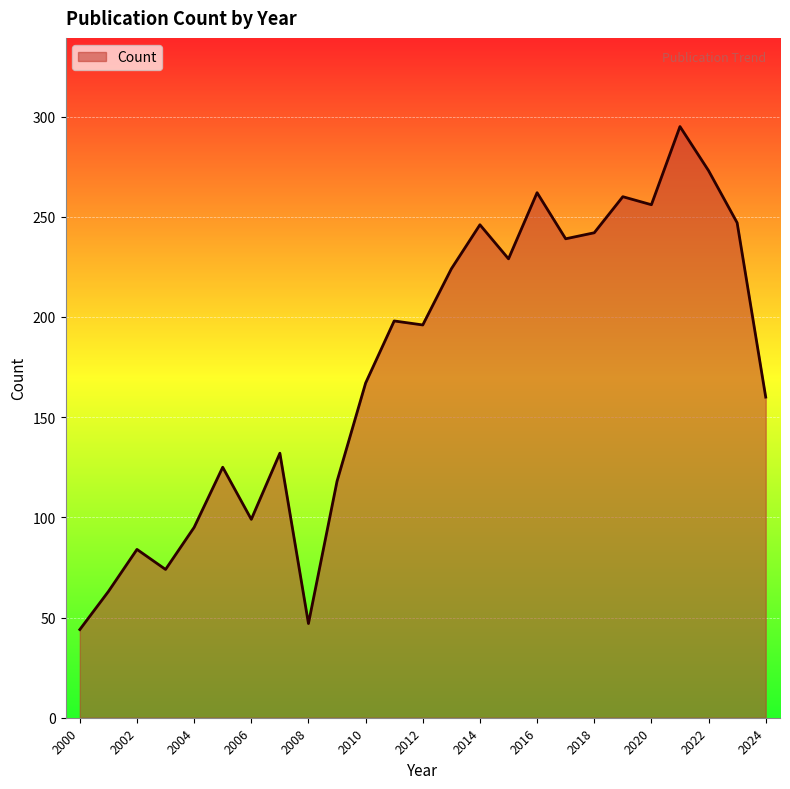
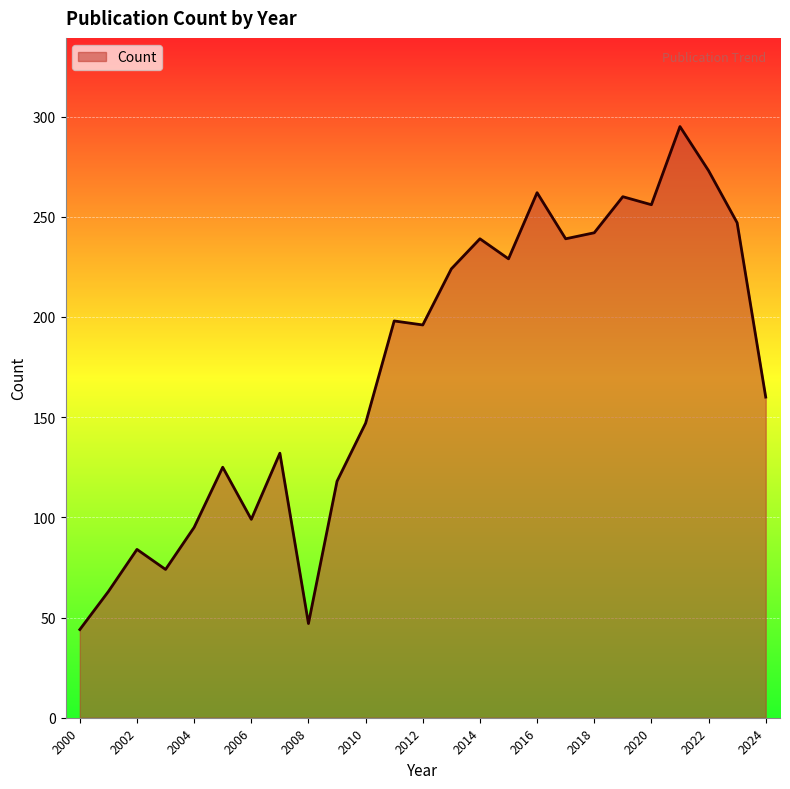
2010: 167 -> 147
2014: 246 -> 239
